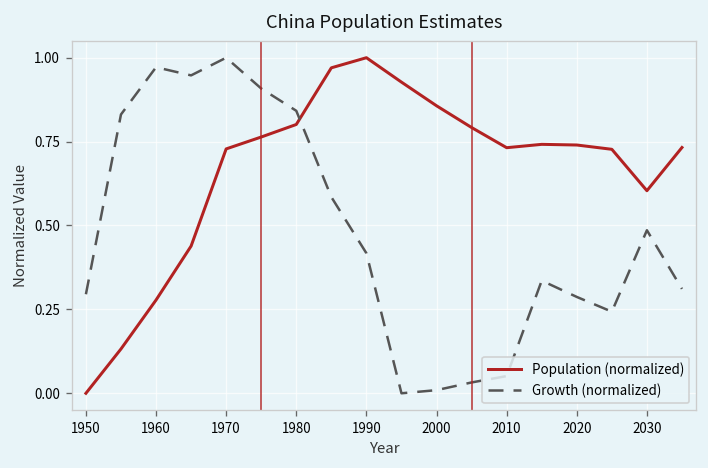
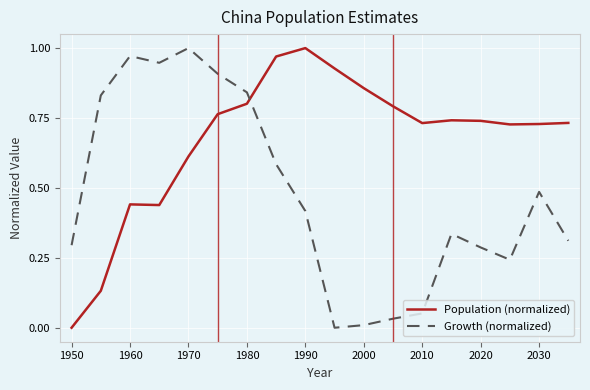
Population (normalized), 1960: 0.28 -> 0.44
Population (normalized), 1970: 0.73 -> 0.61
Population (normalized), 2030: 0.60 -> 0.73
